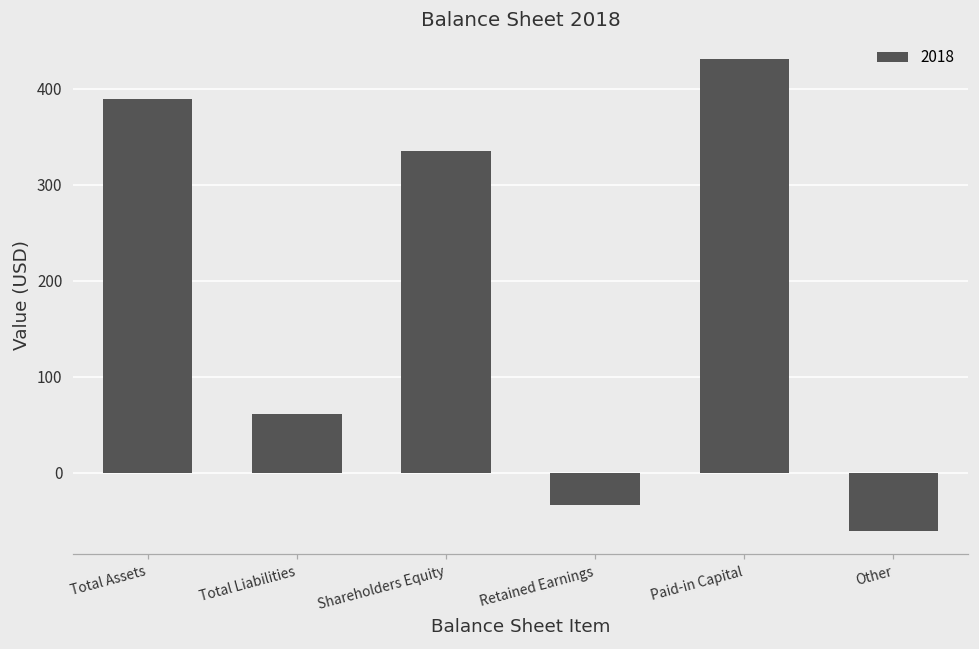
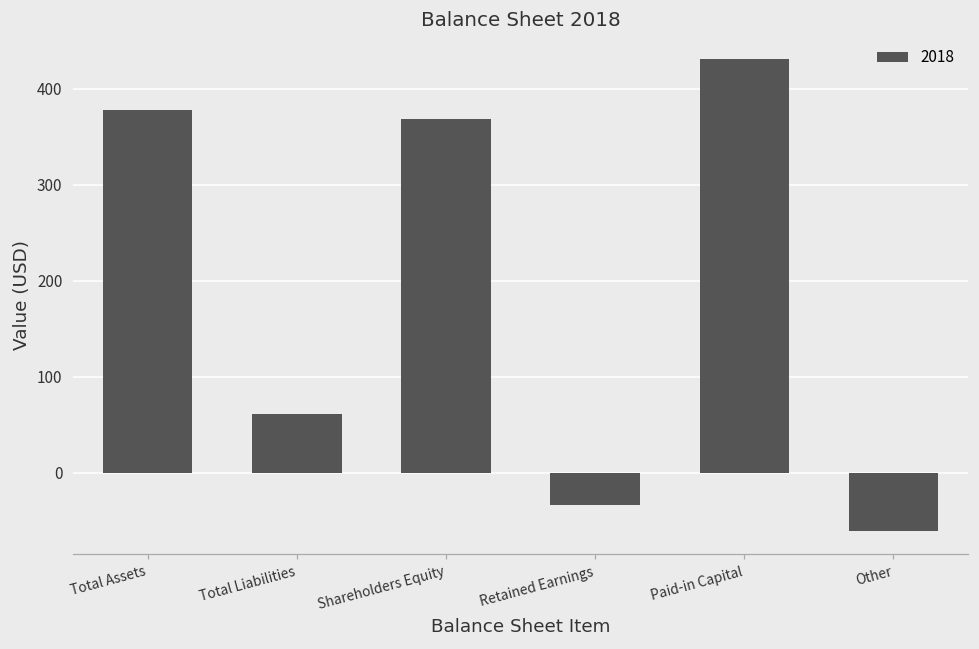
Total Assets: 390 -> 380
Shareholders Equity: 340 -> 370
